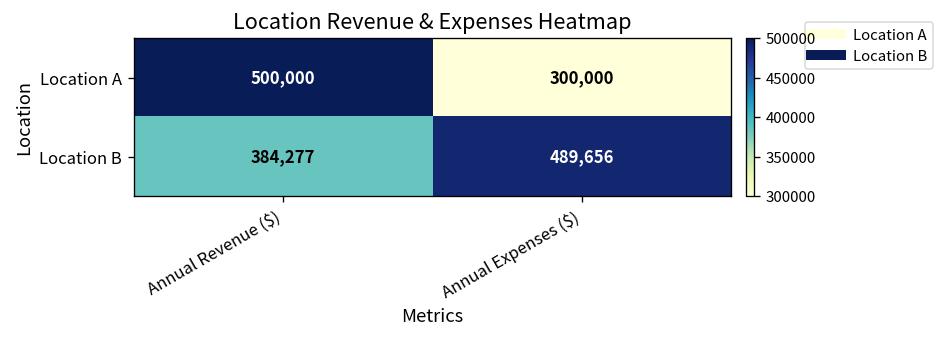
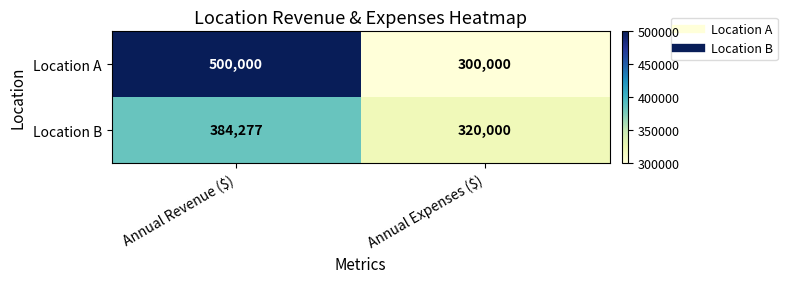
Location B, Annual Expenses ($): 489,656 -> 320,000
